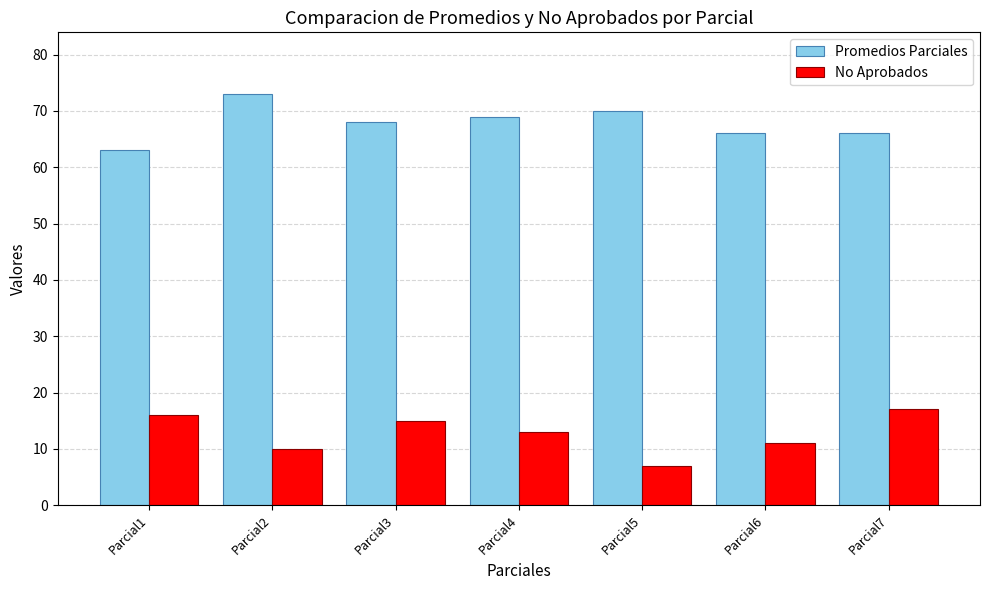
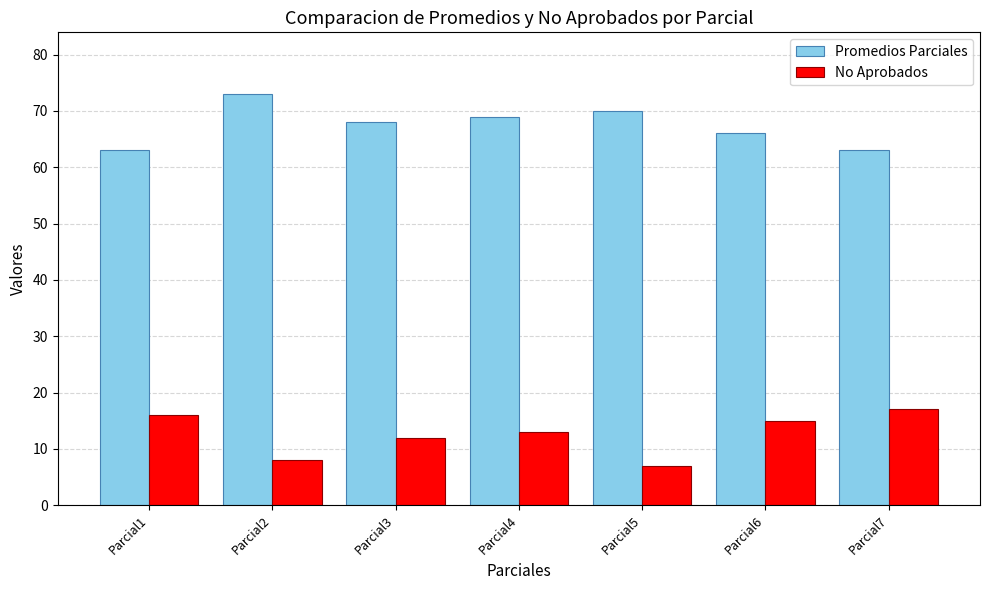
No Aprobados, Parcial2: 10 -> 8
No Aprobados, Parcial3: 15 -> 12
No Aprobados, Parcial6: 11 -> 15
Promedios Parciales, Parcial7: 66 -> 63
